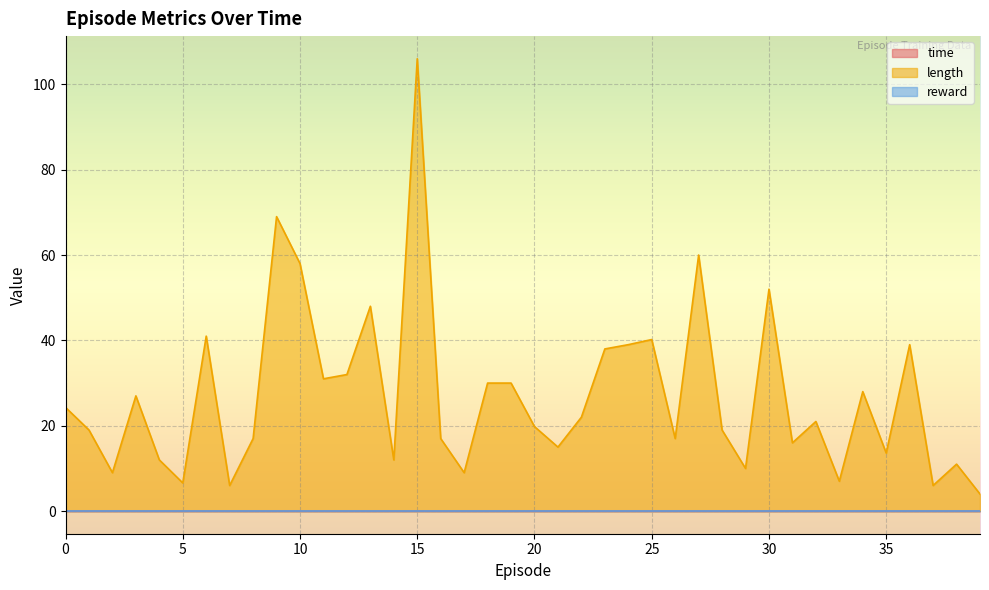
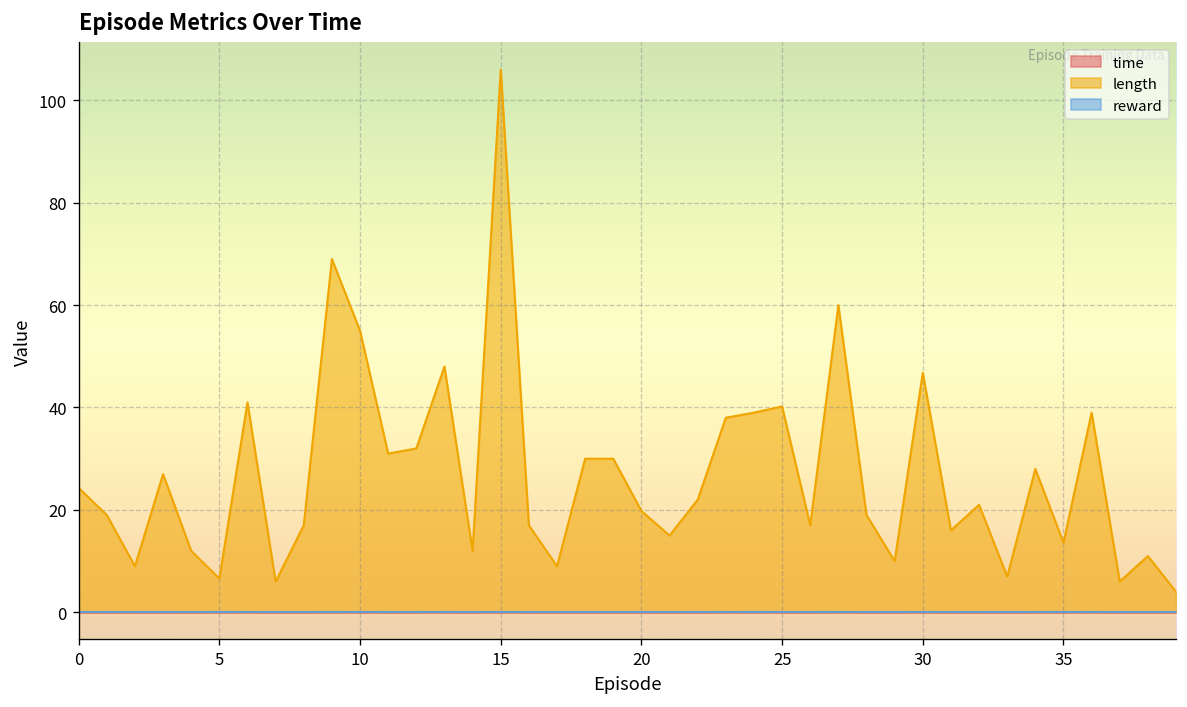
length, 10: 58 -> 55
length, 30: 52 -> 47
